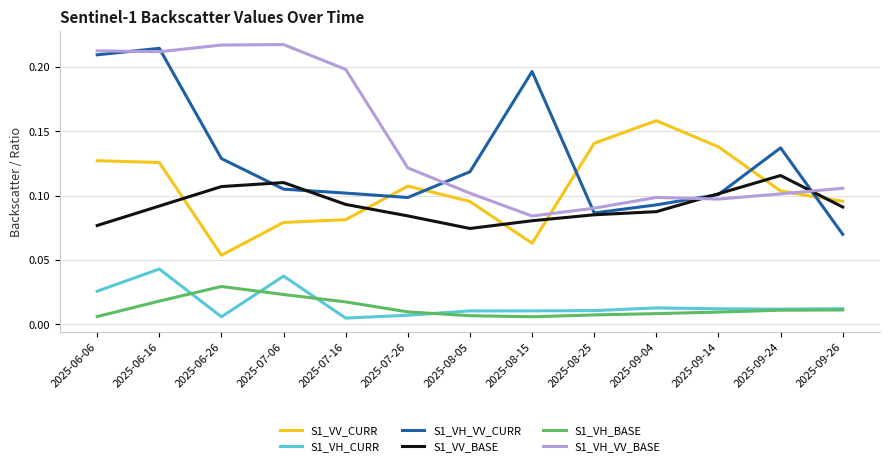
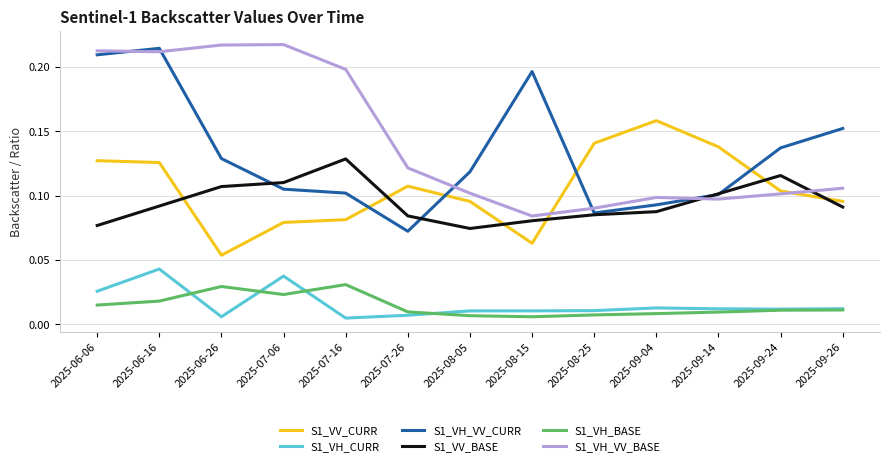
S1_VH_BASE, 2025-06-06: 0.006 -> 0.015
S1_VV_BASE, 2025-07-16: 0.093 -> 0.128
S1_VH_BASE, 2025-07-16: 0.017 -> 0.031
S1_VH_VV_CURR, 2025-07-26: 0.098 -> 0.072
S1_VH_VV_CURR, 2025-09-26: 0.070 -> 0.152
